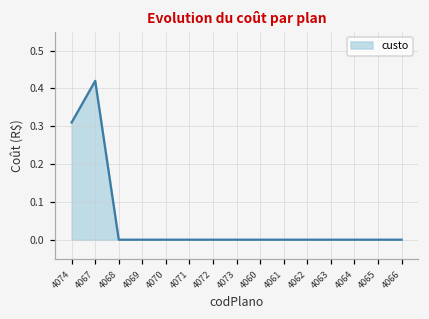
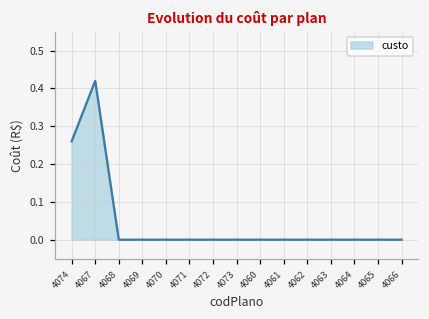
4074: 0.31 -> 0.26
